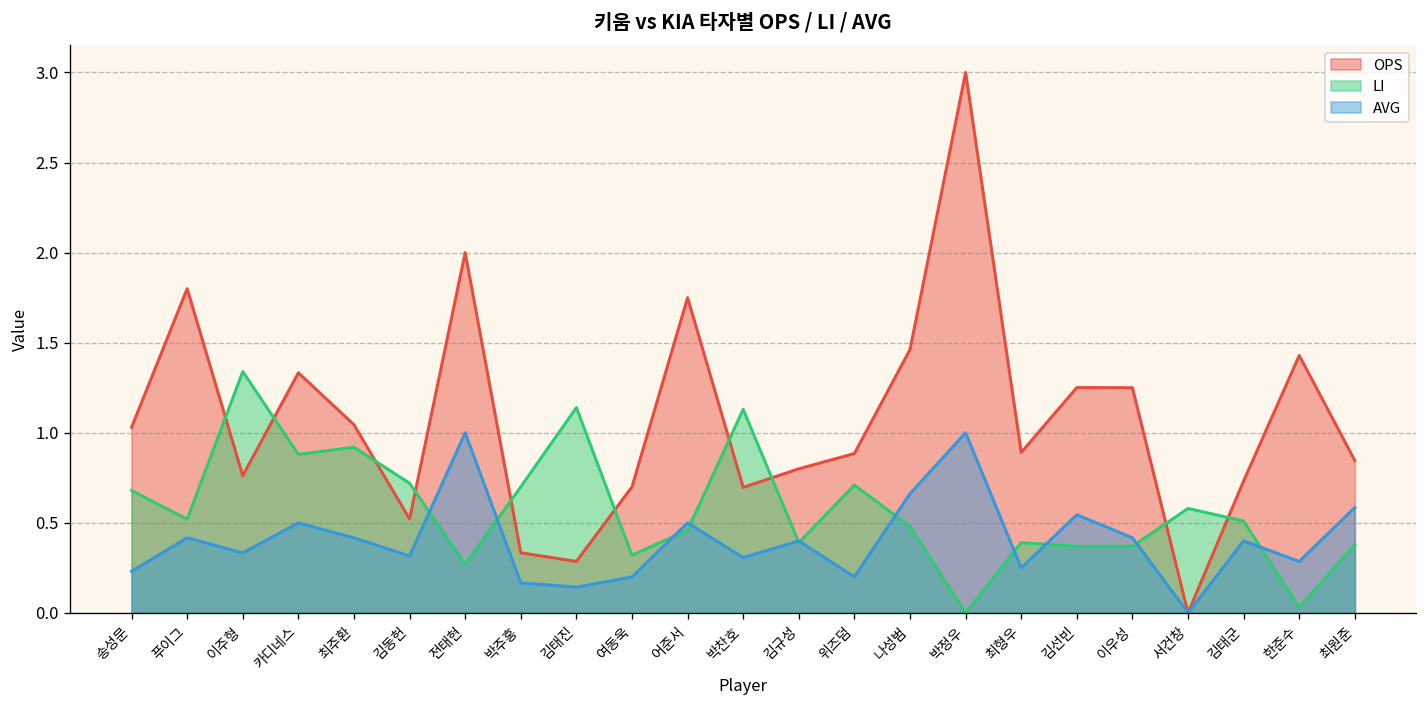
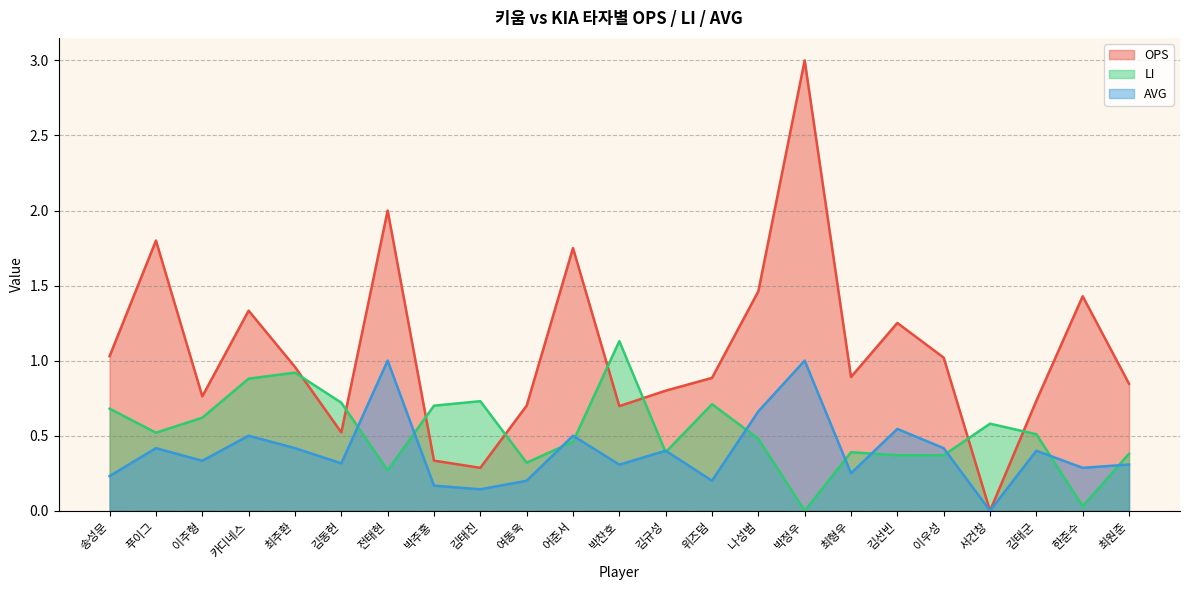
LI, 이주형: 1.34 -> 0.62
OPS, 최주환: 1.05 -> 0.96
LI, 김태진: 1.14 -> 0.73
OPS, 이우성: 1.25 -> 1.02
AVG, 최원준: 0.59 -> 0.31
